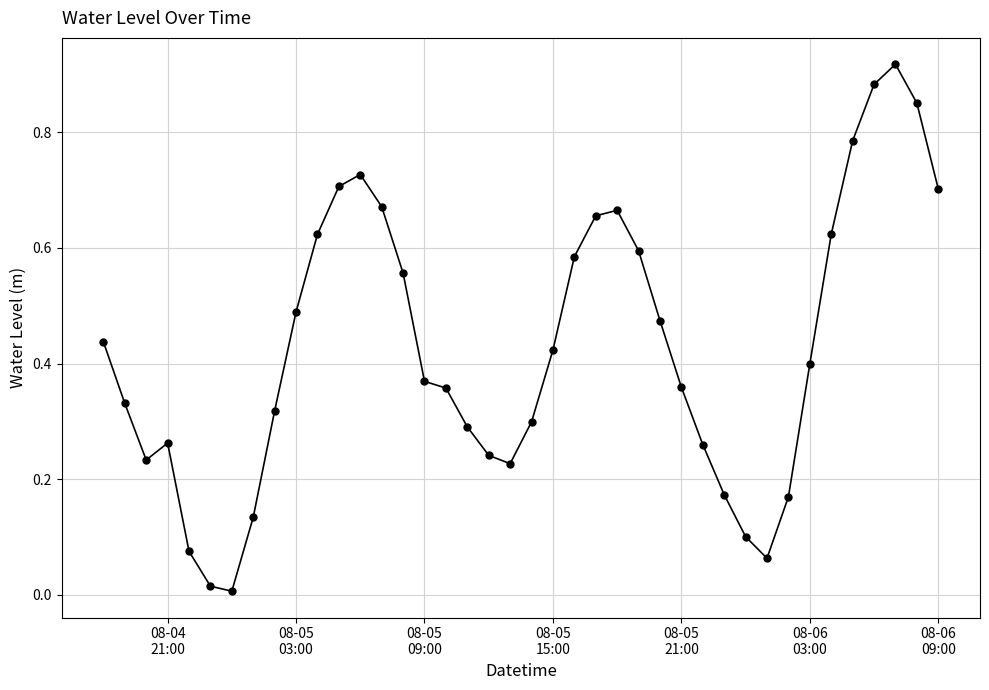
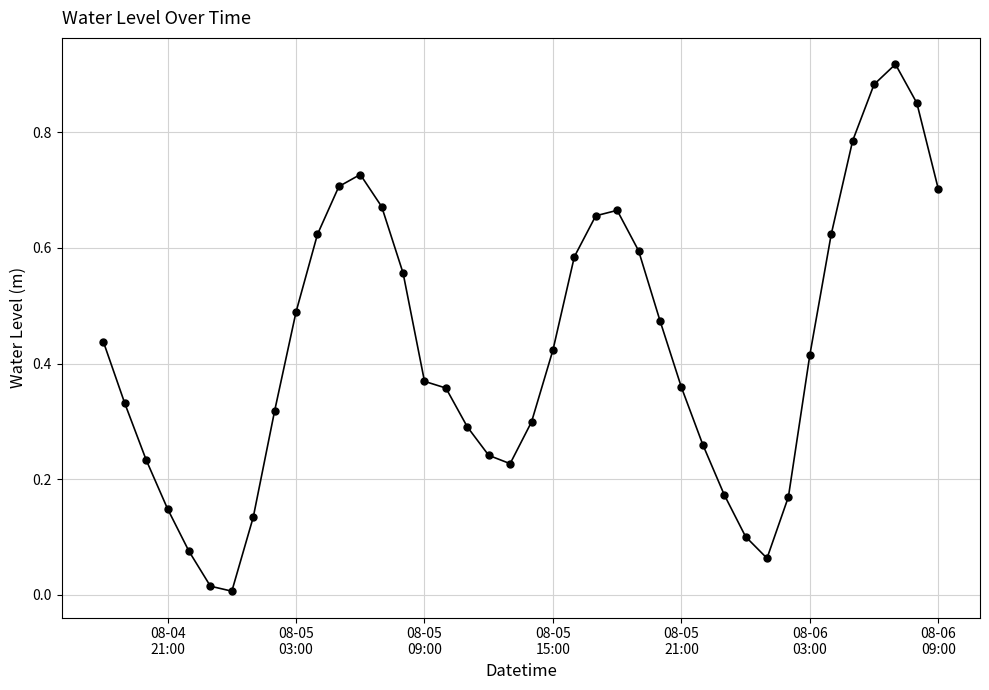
08-04 21:00: 0.26 -> 0.15
08-06 03:00: 0.40 -> 0.41
